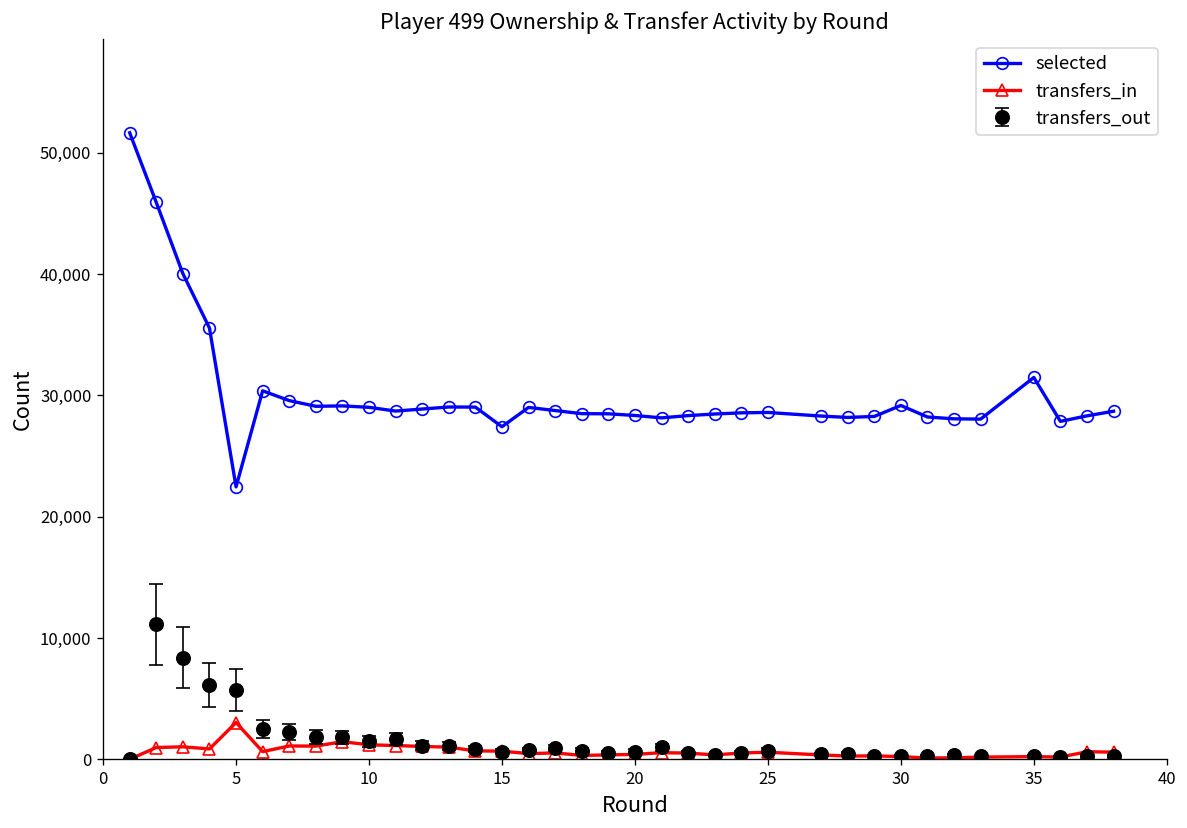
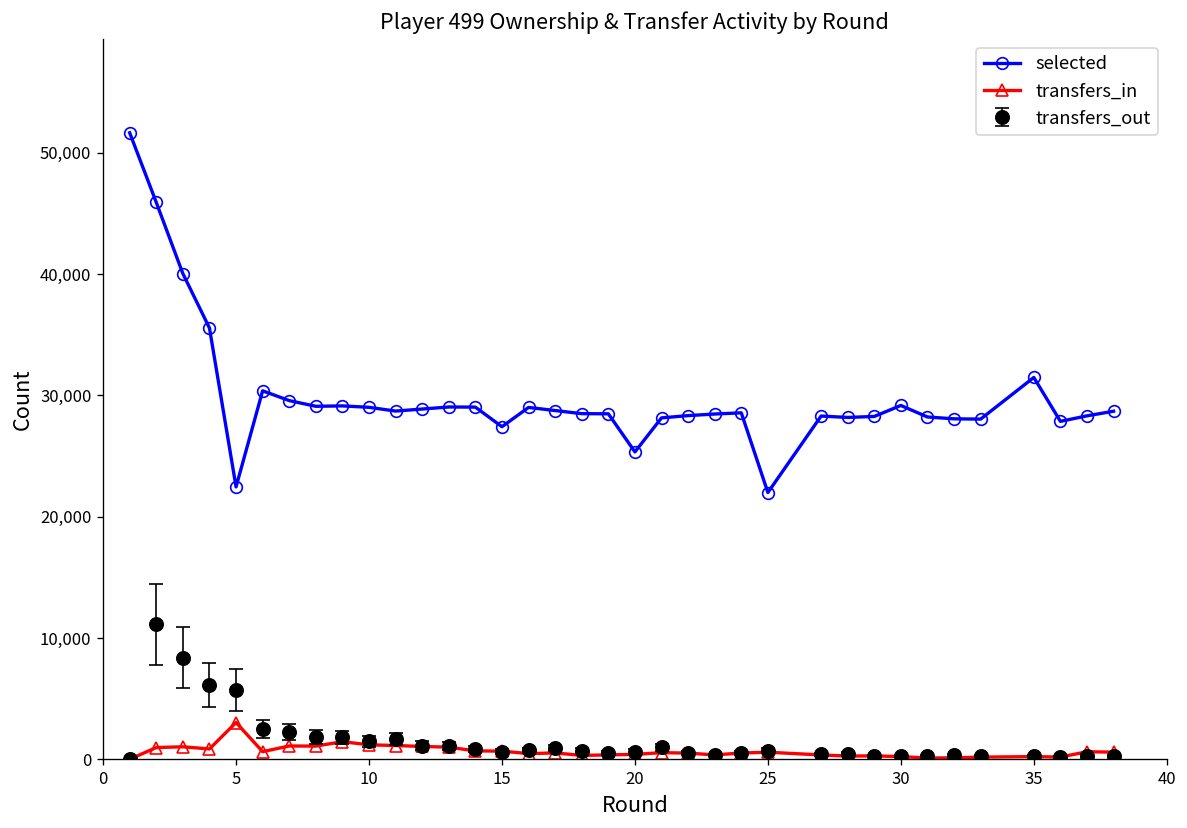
selected, 20: 28,300 -> 25,300
selected, 25: 28,600 -> 22,000
